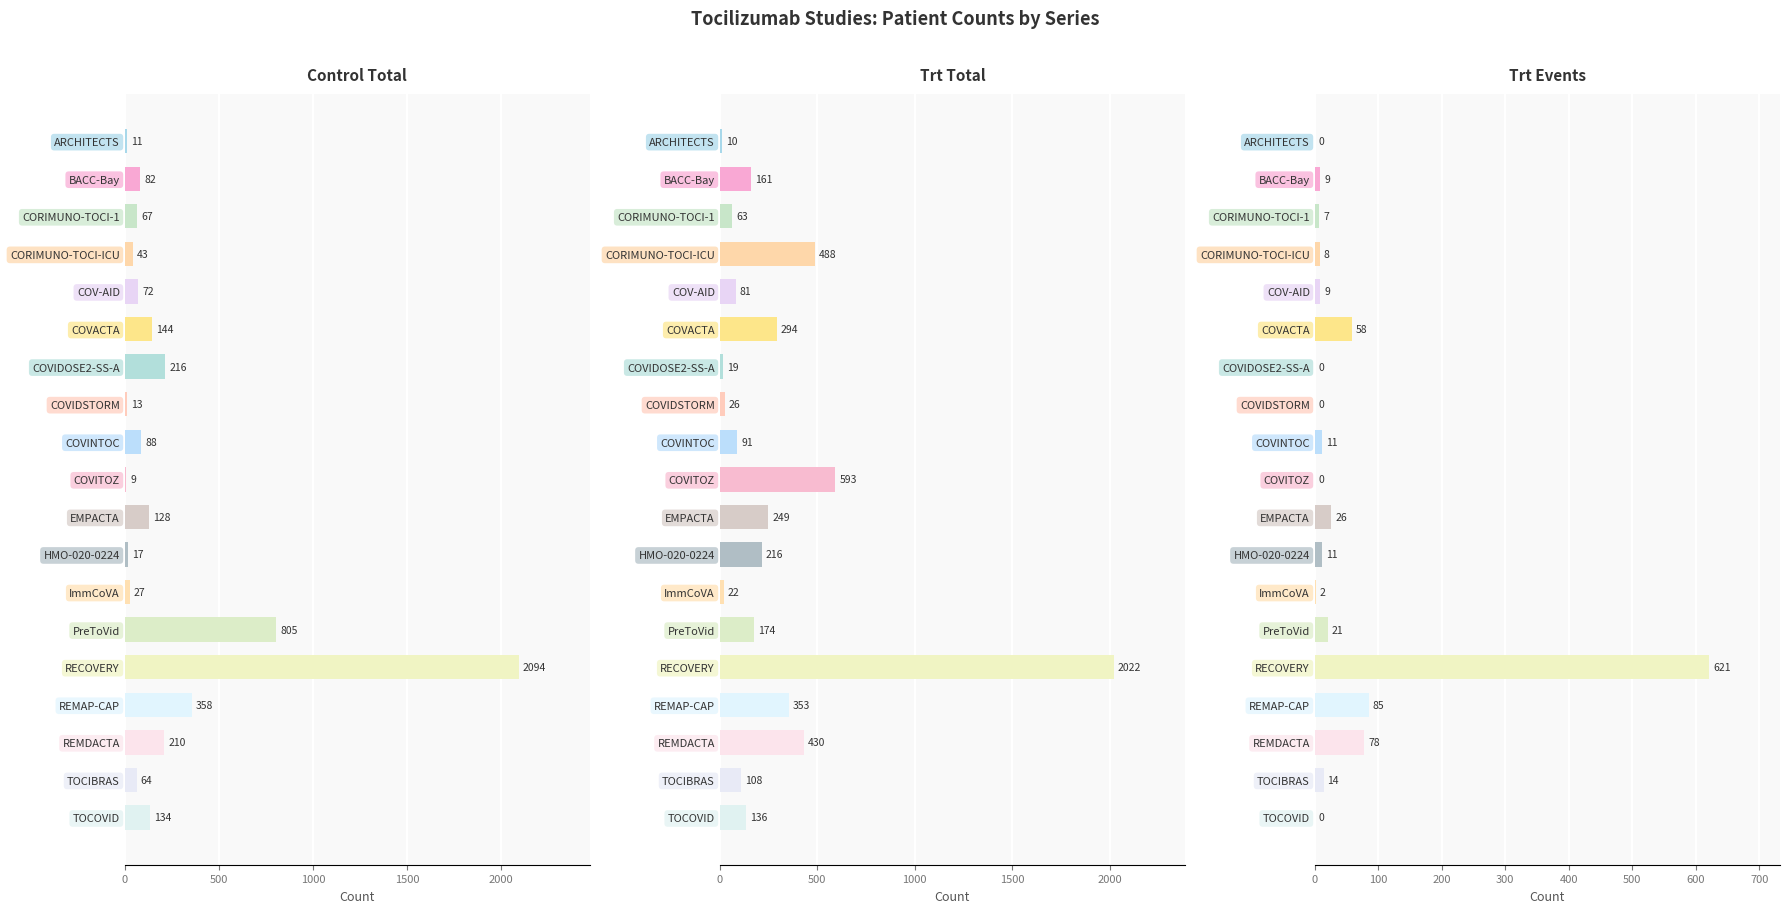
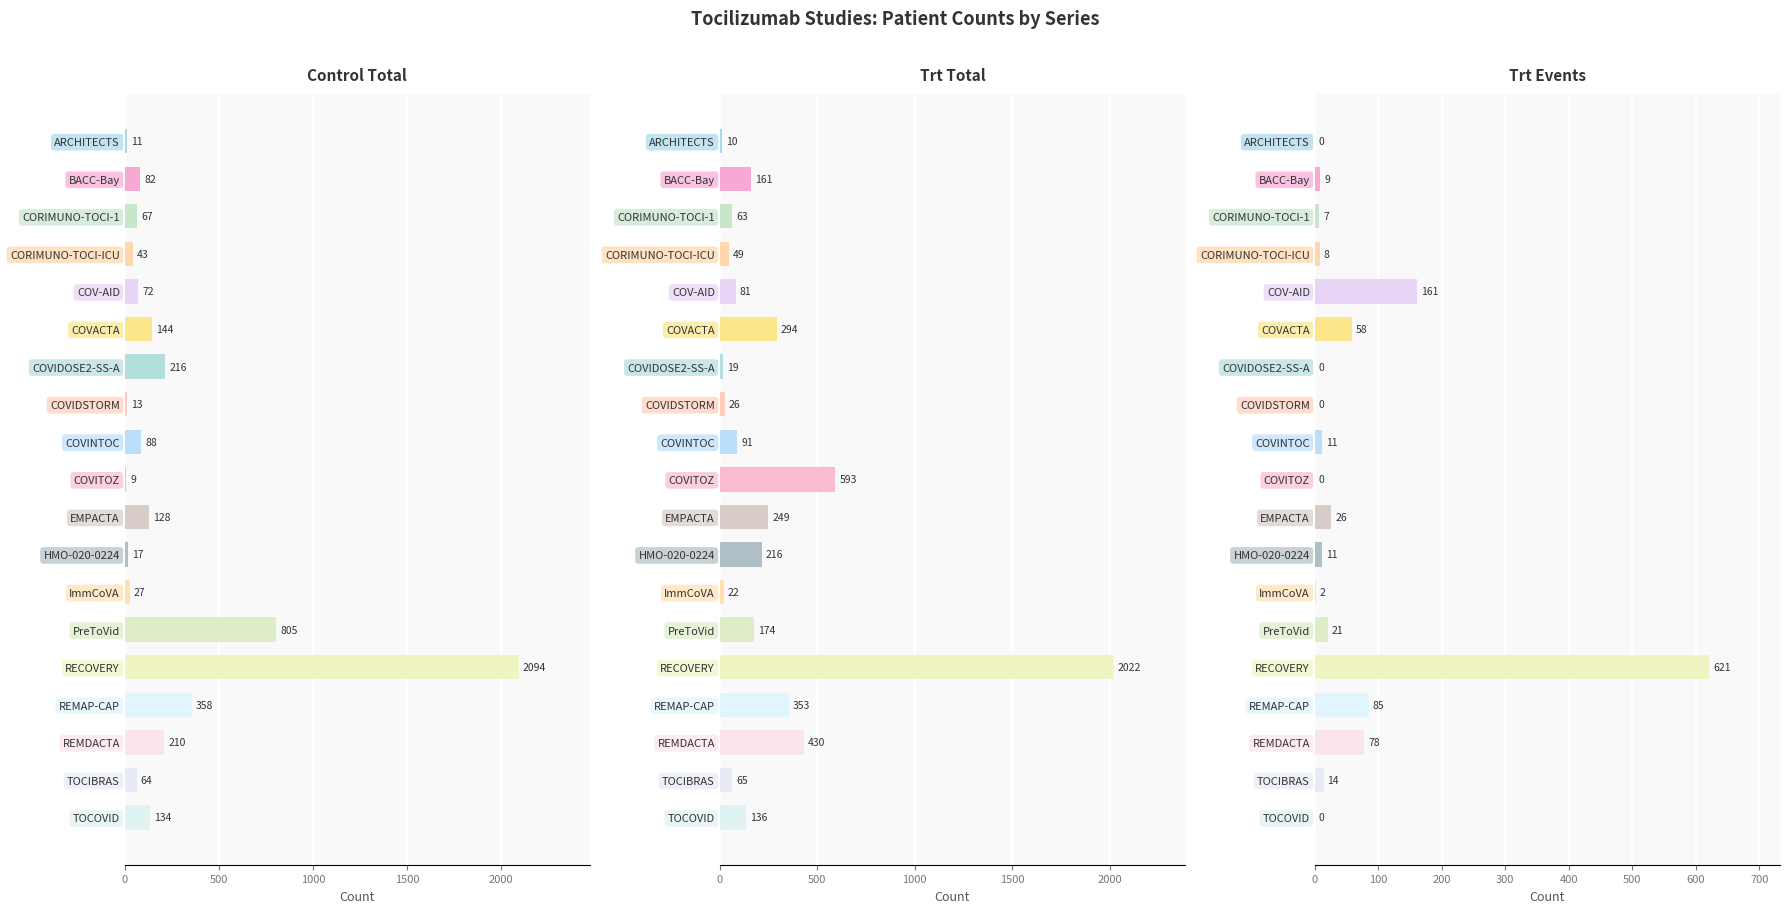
Trt Total, CORIMUNO-TOCI-ICU: 488 -> 49
Trt Total, TOCIBRAS: 108 -> 65
Trt Events, COV-AID: 9 -> 161
